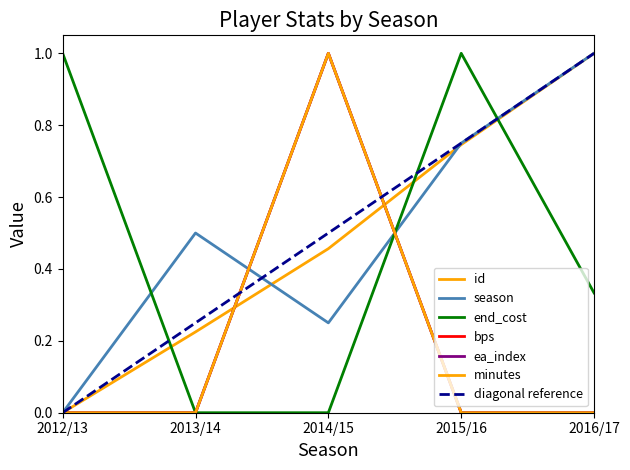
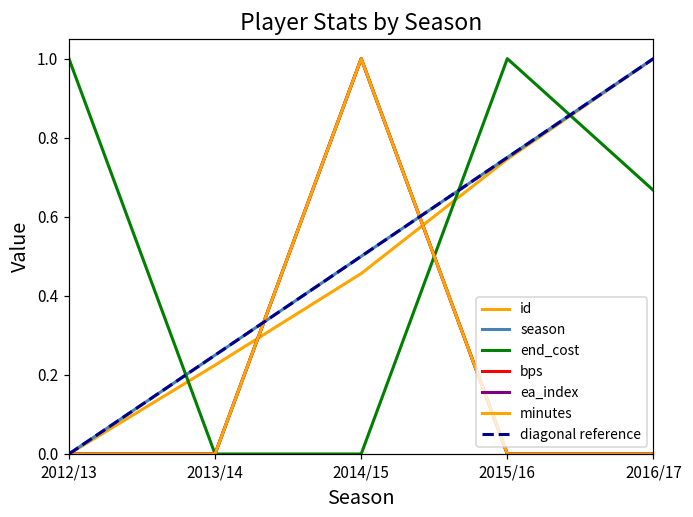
season, 2013/14: 0.50 -> 0.25
season, 2014/15: 0.25 -> 0.50
end_cost, 2016/17: 0.33 -> 0.67
